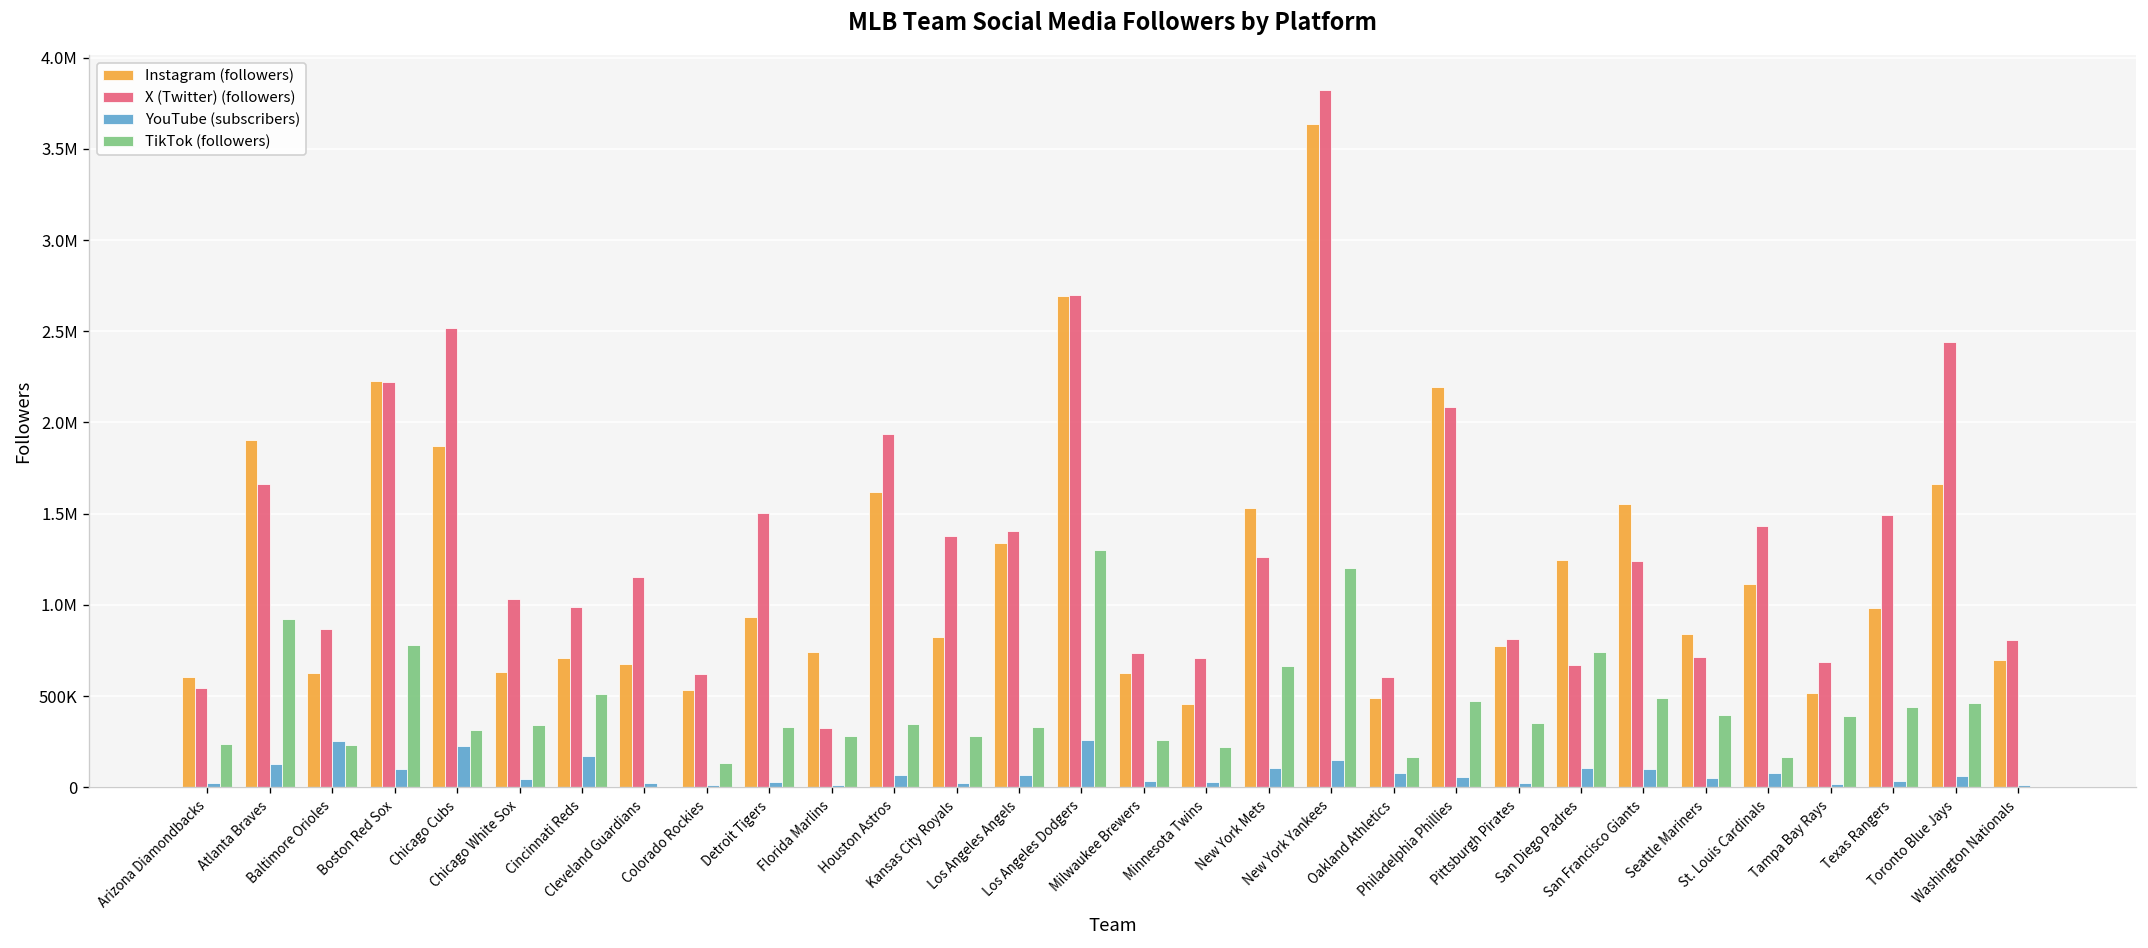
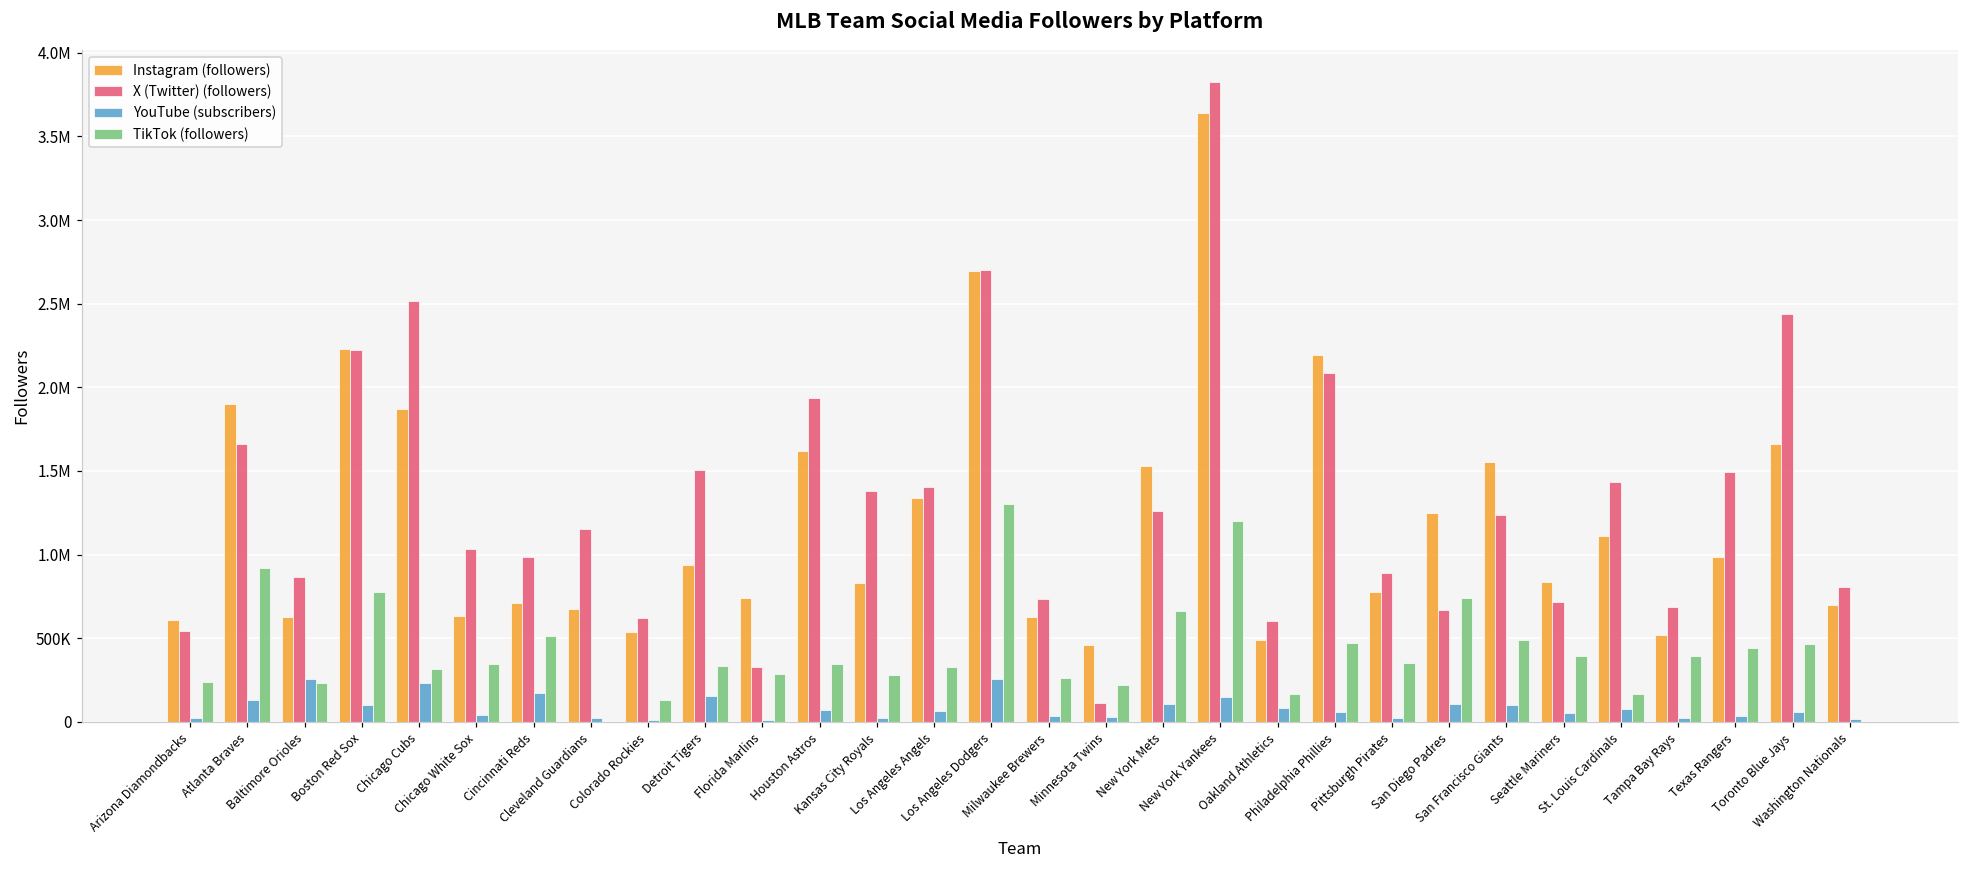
YouTube (subscribers), Detroit Tigers: 30000 -> 150000
X (Twitter) (followers), Minnesota Twins: 710000 -> 110000
X (Twitter) (followers), Pittsburgh Pirates: 810000 -> 890000
